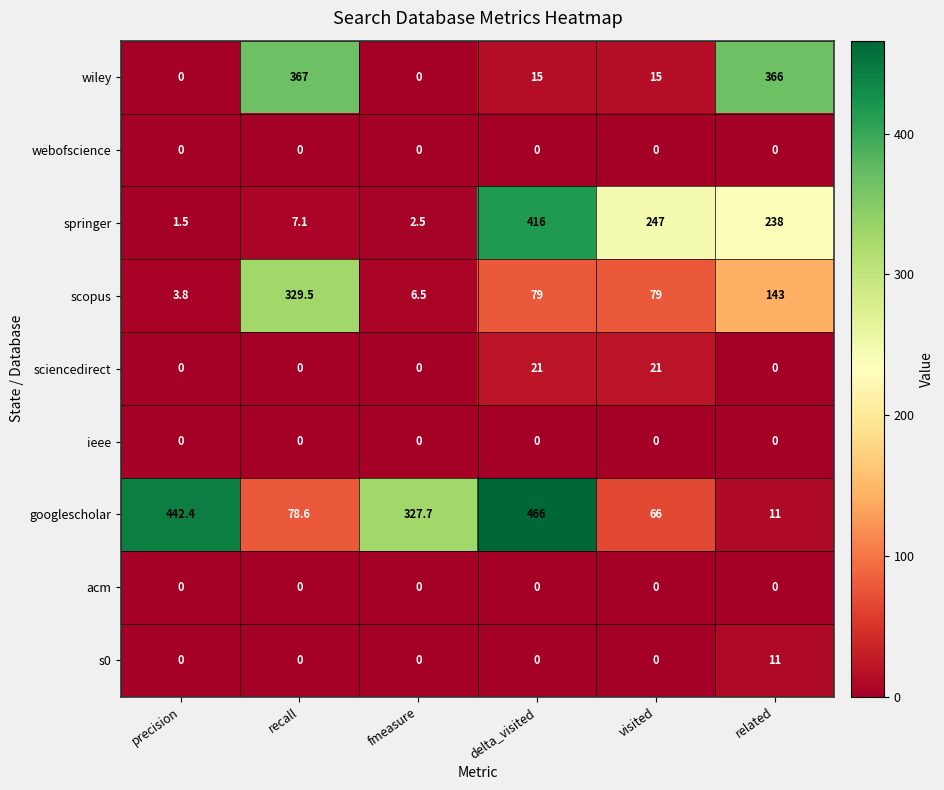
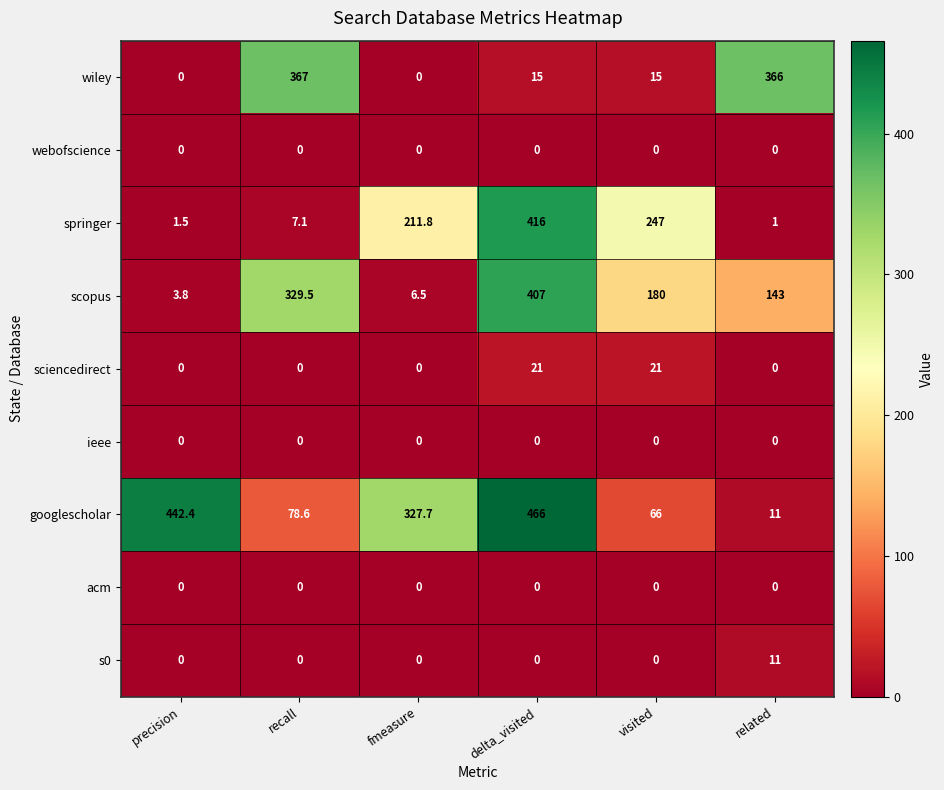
springer, fmeasure: 2.5 -> 211.8
springer, related: 238 -> 1
scopus, delta_visited: 79 -> 407
scopus, visited: 79 -> 180
